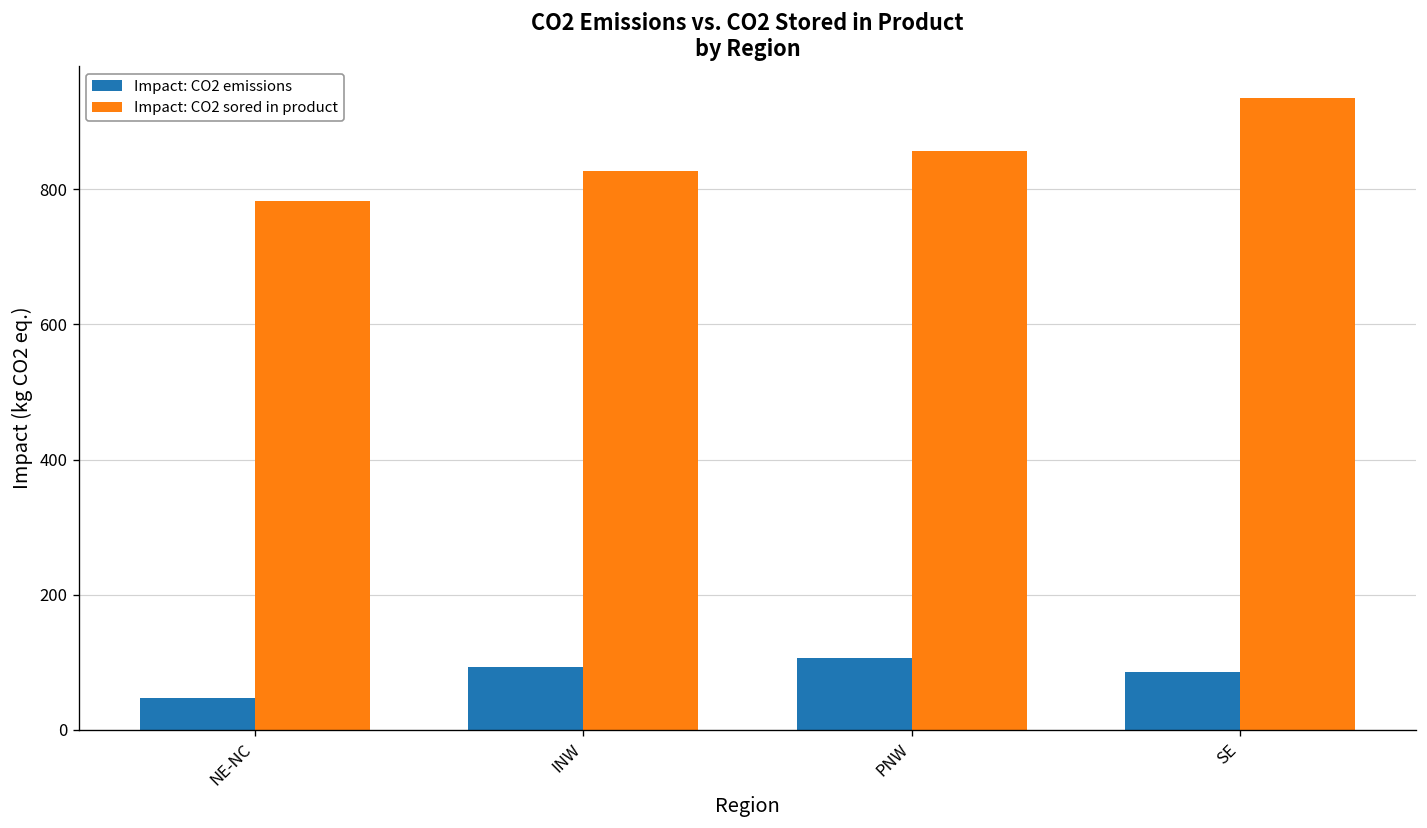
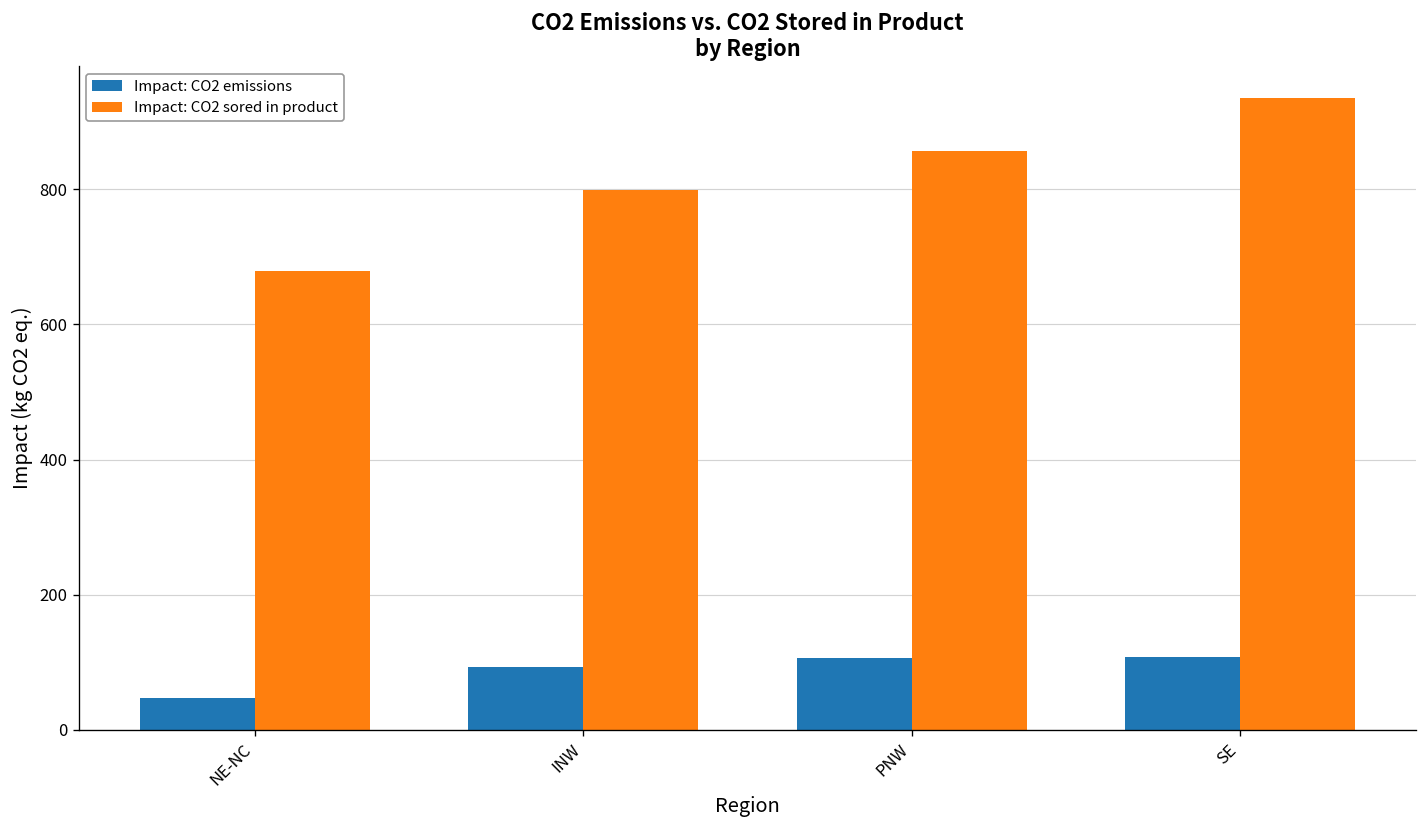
Impact: CO2 sored in product, NE-NC: 780 -> 680
Impact: CO2 sored in product, INW: 830 -> 800
Impact: CO2 emissions, SE: 90 -> 110
